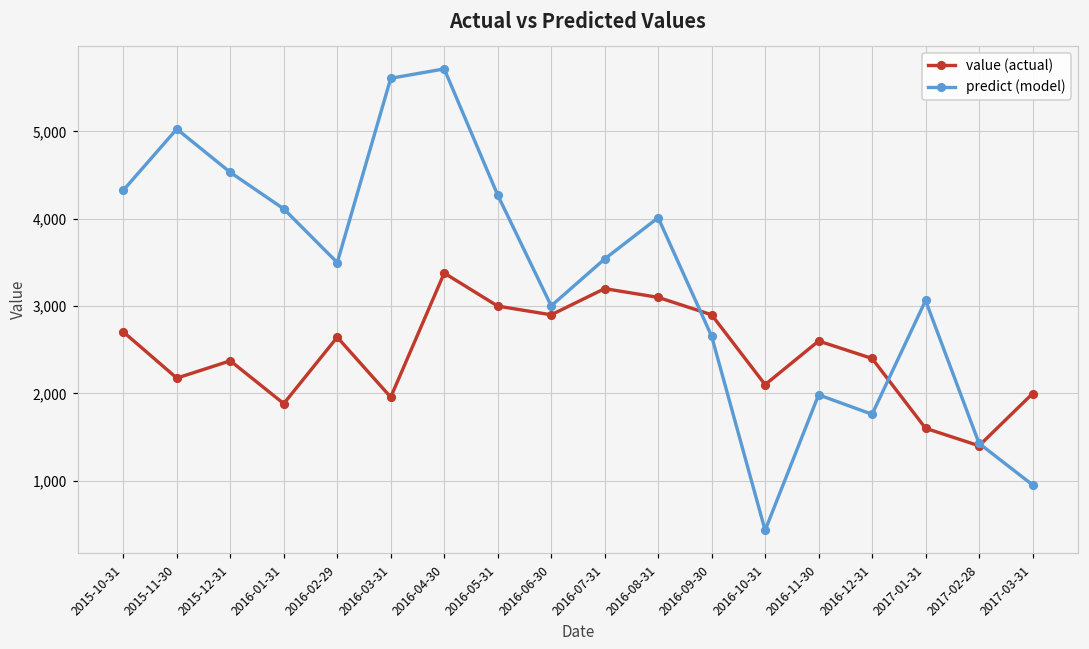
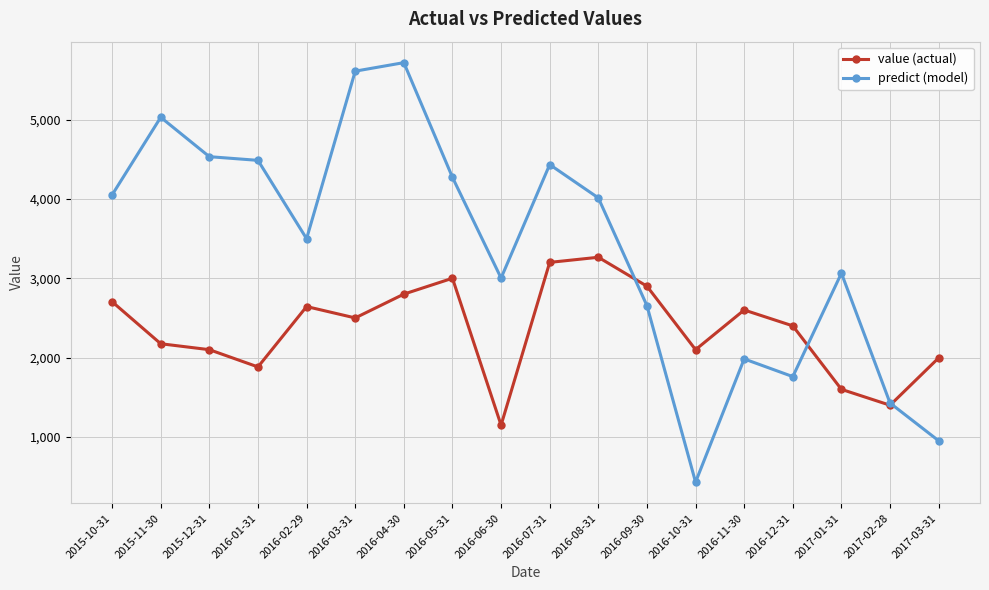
predict (model), 2015-10-31: 4,300 -> 4,100
value (actual), 2015-12-31: 2,400 -> 2,100
predict (model), 2016-01-31: 4,100 -> 4,500
value (actual), 2016-03-31: 2,000 -> 2,500
value (actual), 2016-04-30: 3,400 -> 2,800
value (actual), 2016-06-30: 2,900 -> 1,100
predict (model), 2016-07-31: 3,500 -> 4,400
value (actual), 2016-08-31: 3,100 -> 3,300
